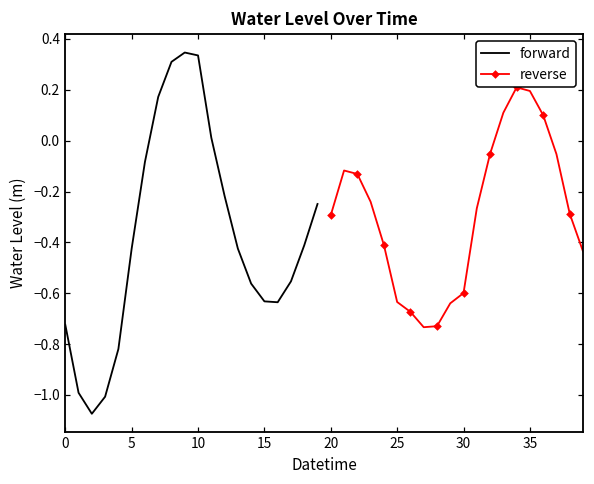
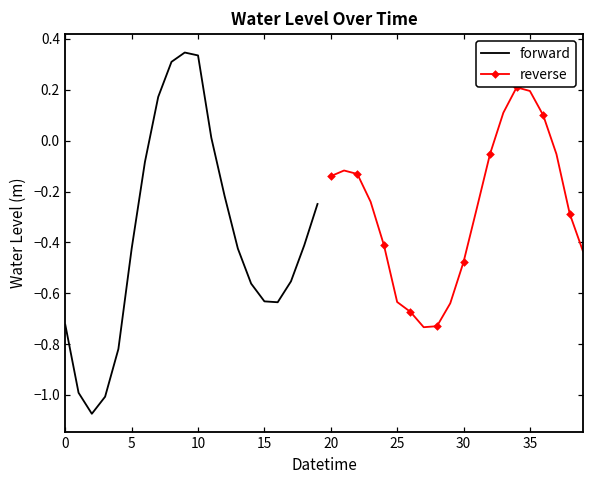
reverse, 20: -0.29 -> -0.14
reverse, 30: -0.60 -> -0.48
